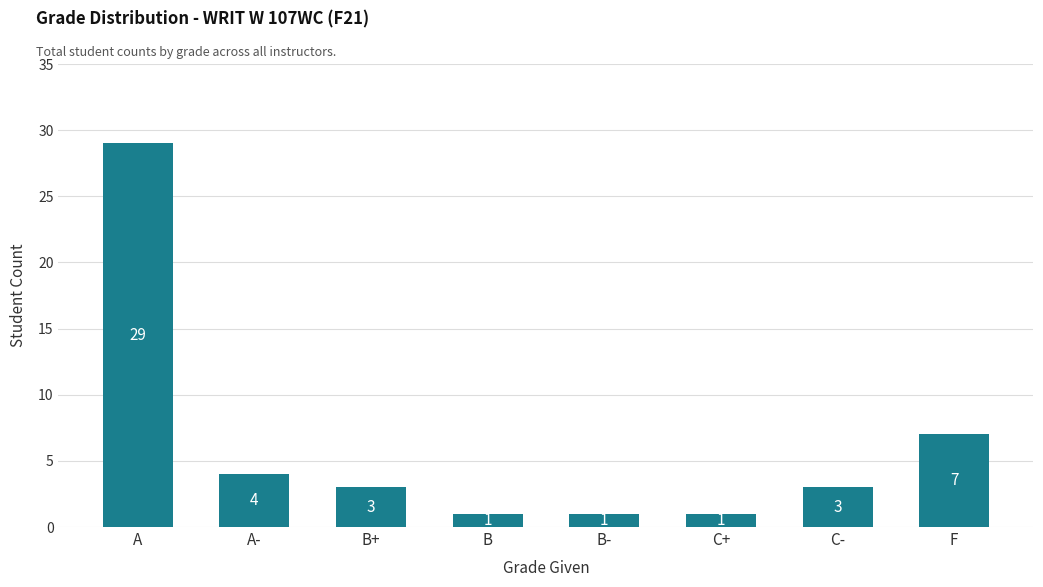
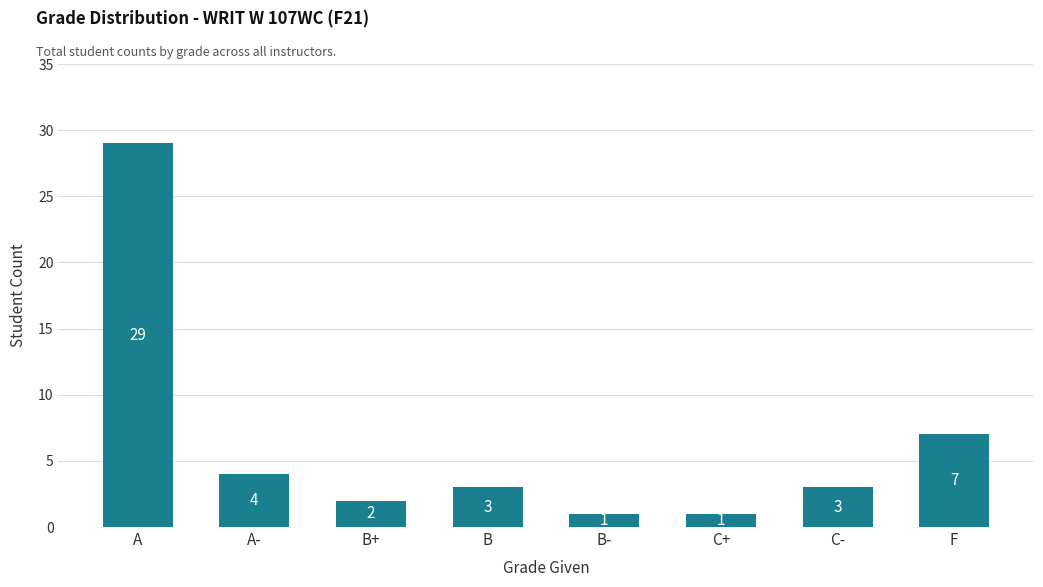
B+: 3 -> 2
B: 1 -> 3
